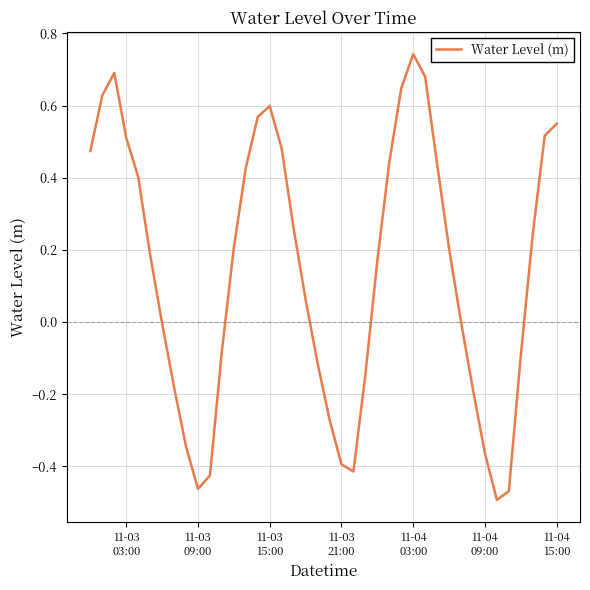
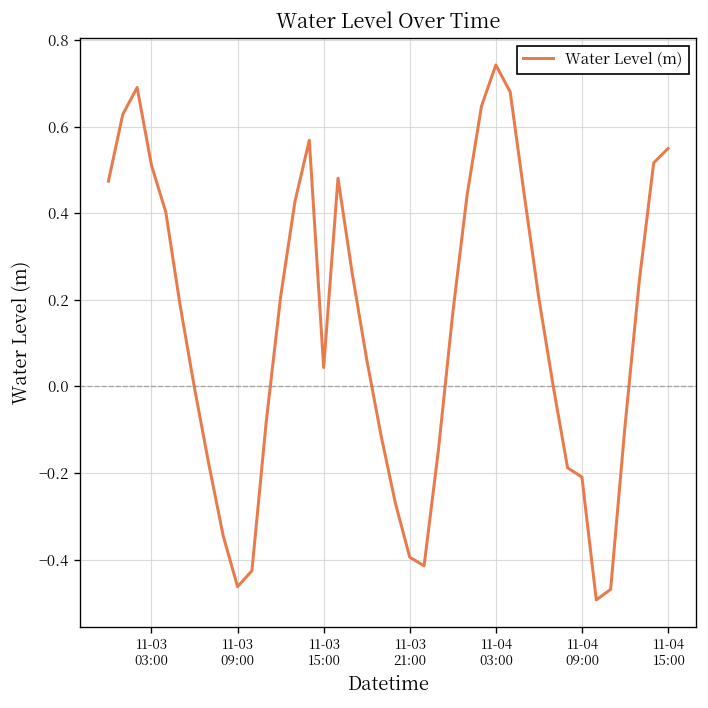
11-03 15:00: 0.60 -> 0.04
11-04 09:00: -0.36 -> -0.21
